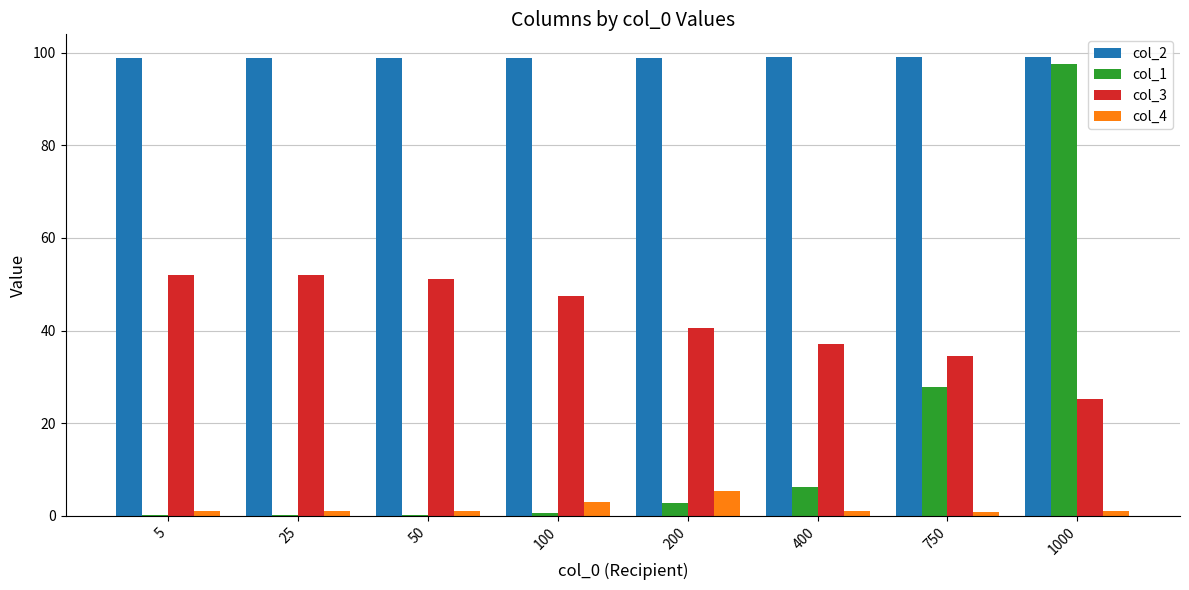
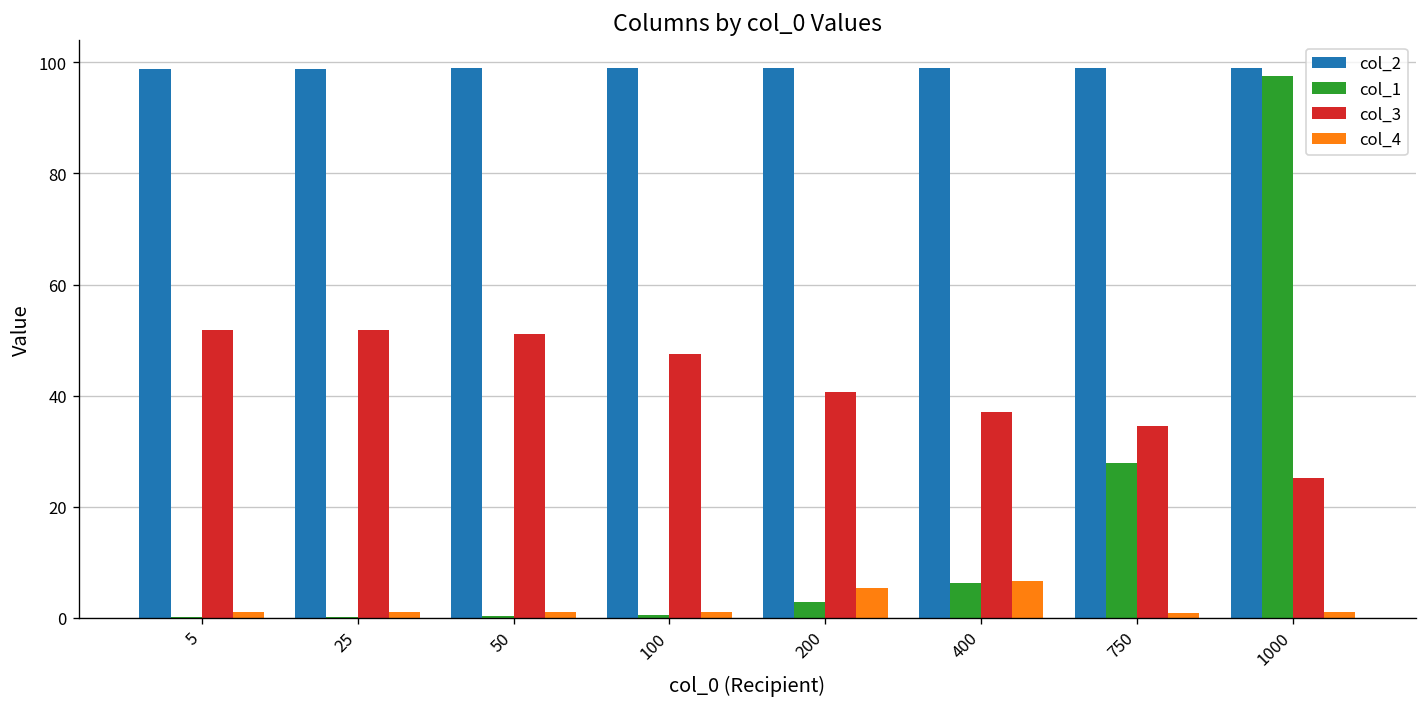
col_4, 100: 3 -> 1
col_4, 400: 1 -> 7
